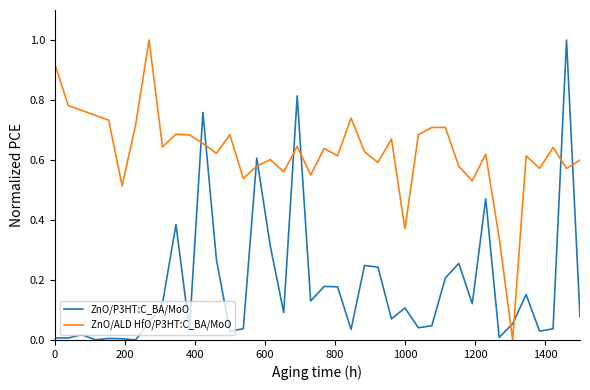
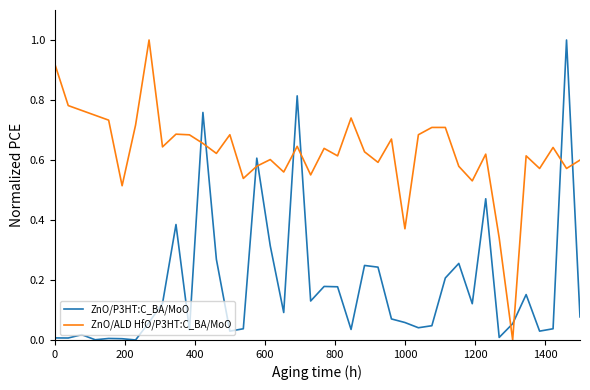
ZnO/P3HT:C_BA/MoO, 1000: 0.11 -> 0.06
